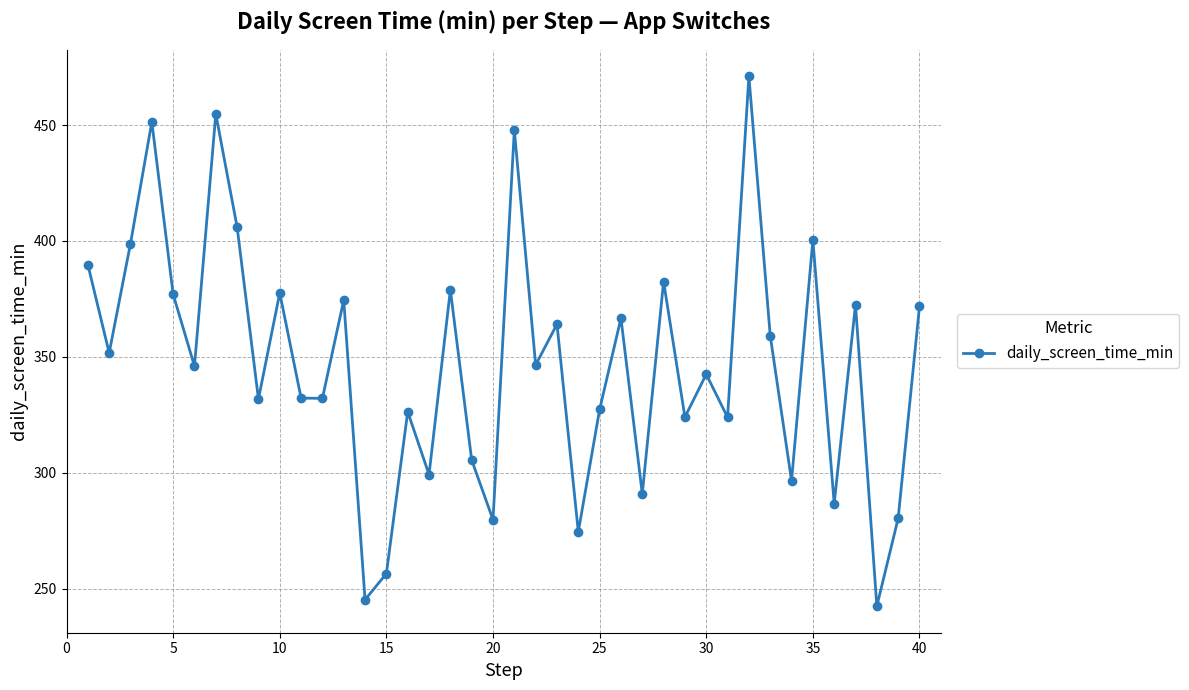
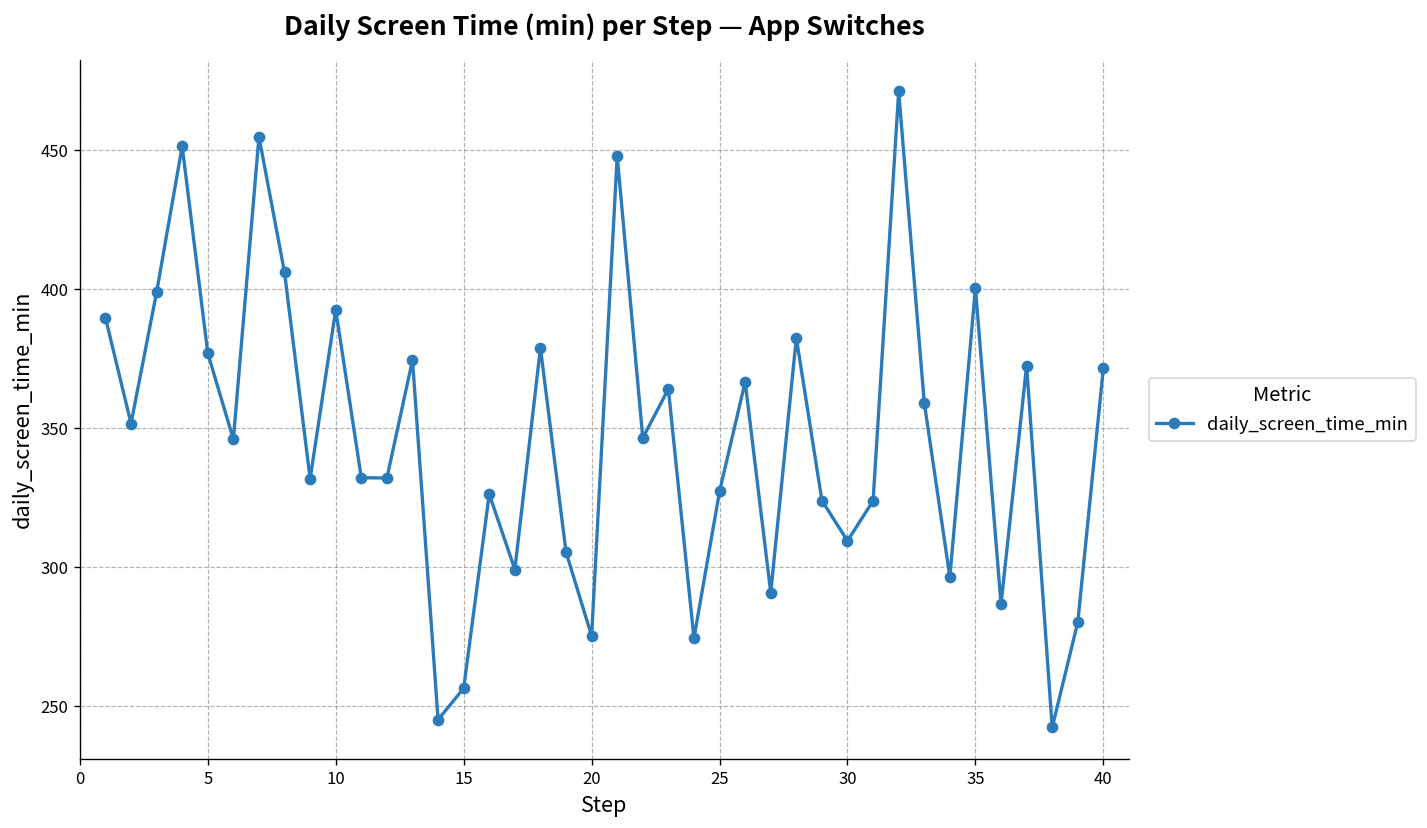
10: 378 -> 393
20: 280 -> 275
30: 343 -> 310
